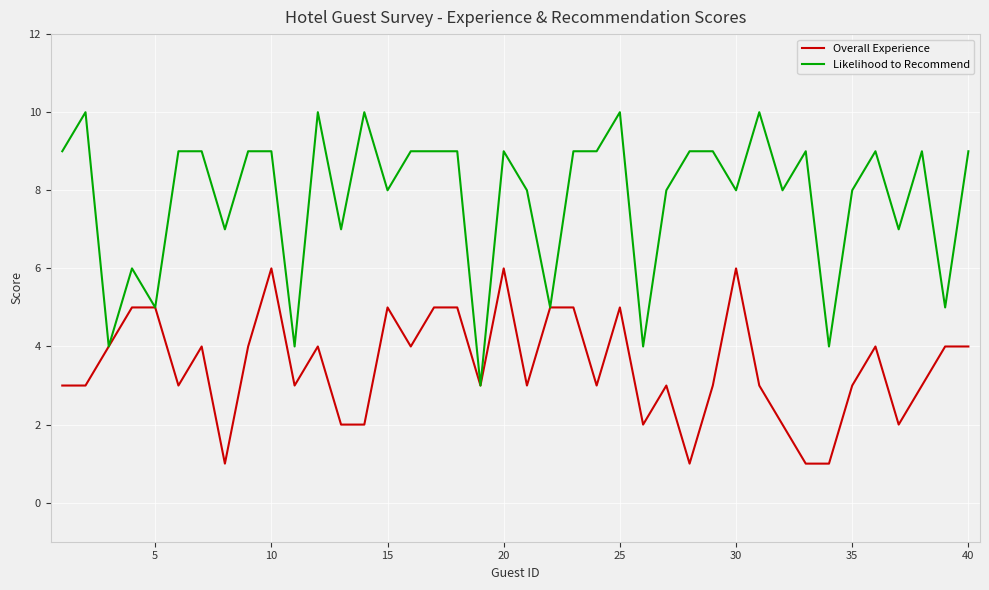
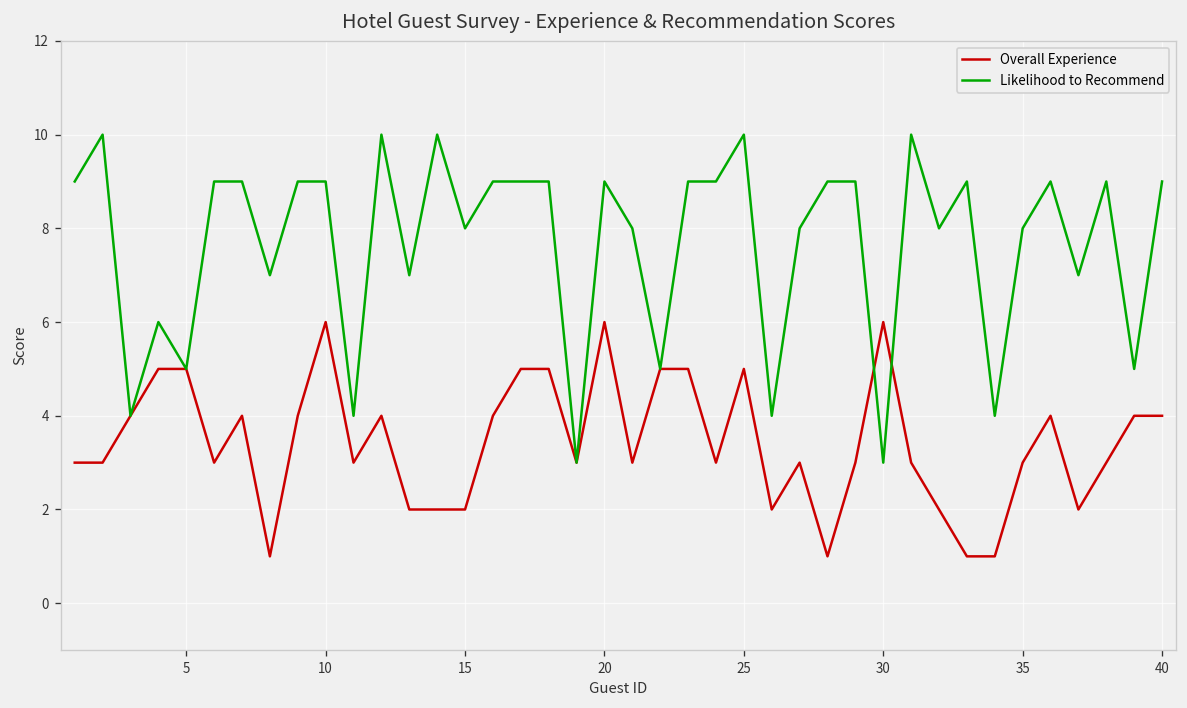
Overall Experience, 15: 5 -> 2
Likelihood to Recommend, 30: 8 -> 3
